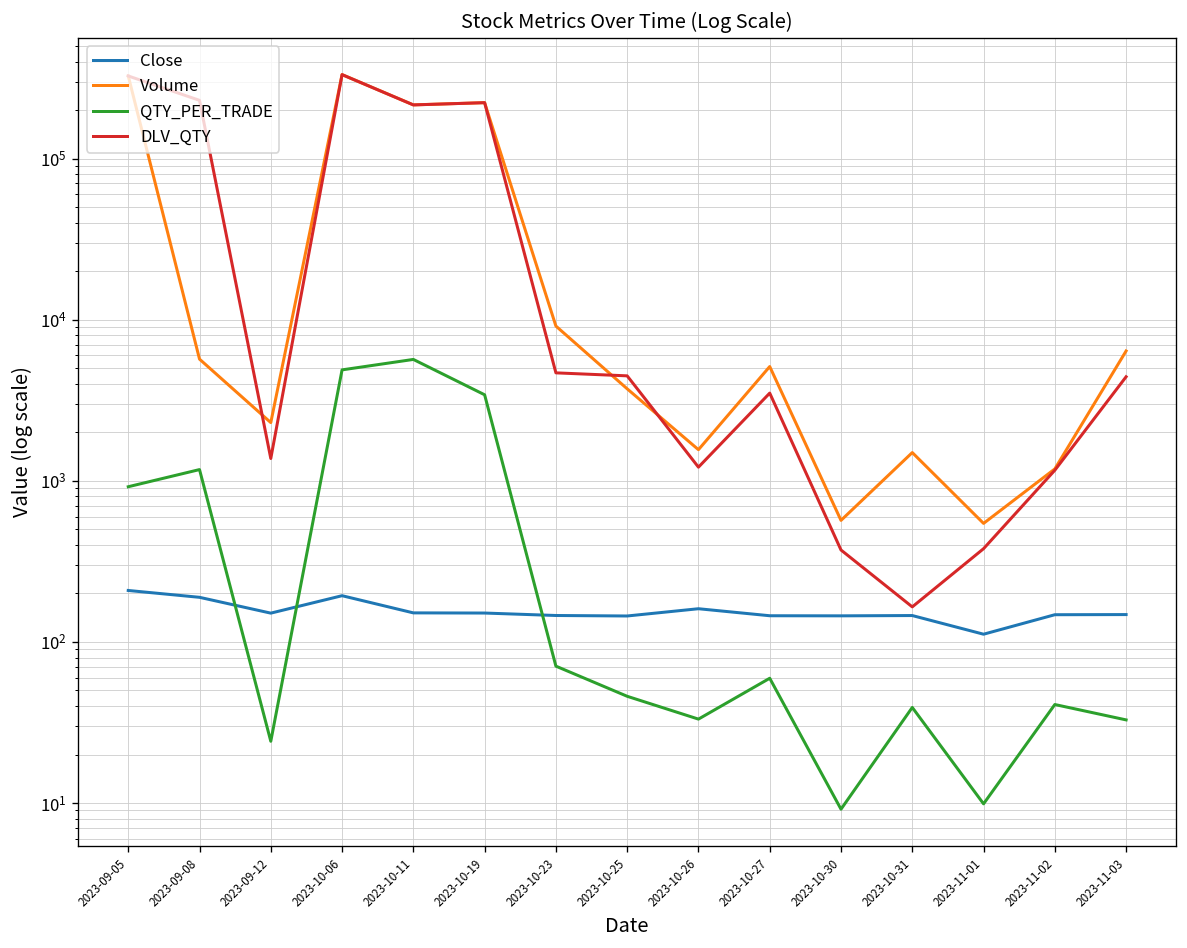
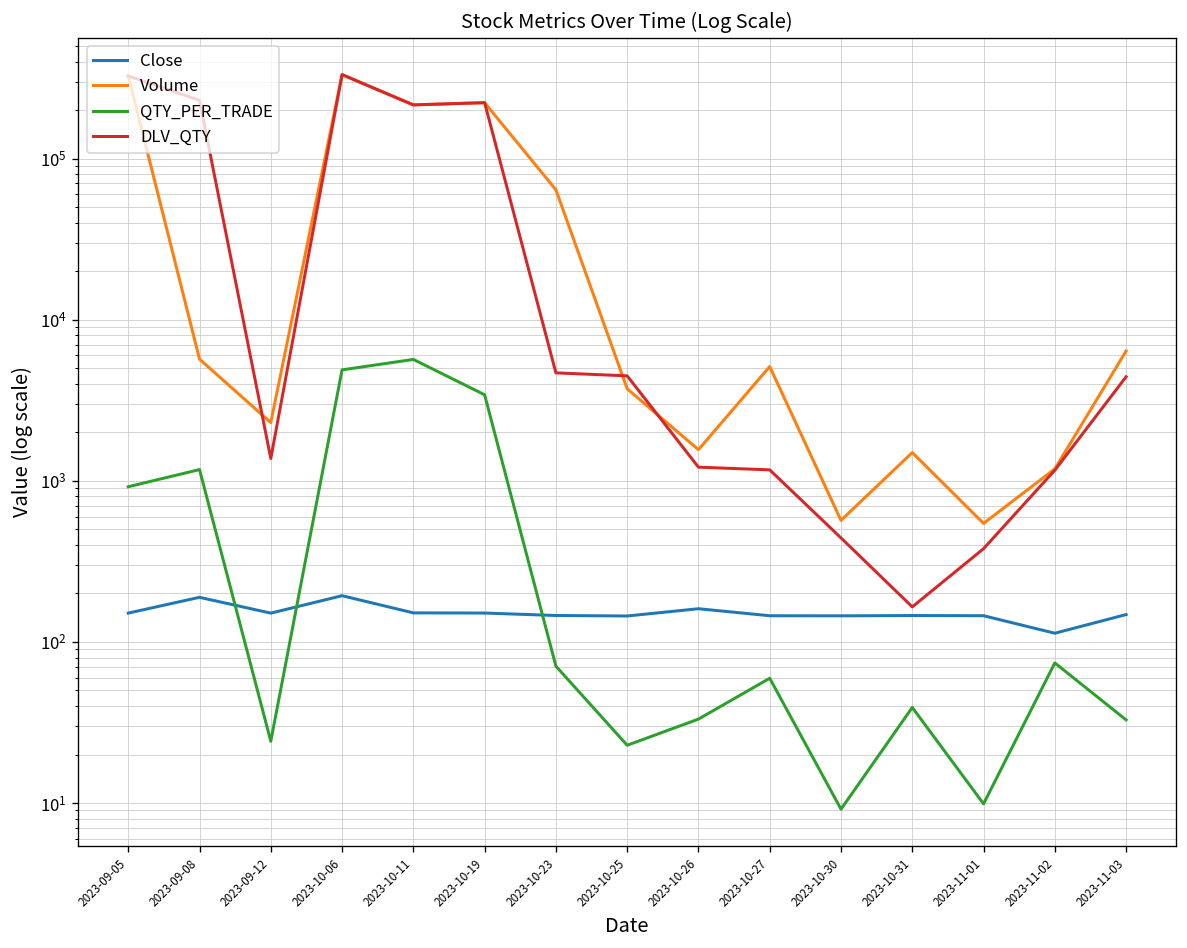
Close, 2023-09-05: 210 -> 150
Volume, 2023-10-23: 9000 -> 60000
QTY_PER_TRADE, 2023-10-25: 46 -> 23
DLV_QTY, 2023-10-27: 3500 -> 1200
DLV_QTY, 2023-10-30: 370 -> 440
Close, 2023-11-01: 110 -> 150
Close, 2023-11-02: 150 -> 110
QTY_PER_TRADE, 2023-11-02: 41 -> 70
